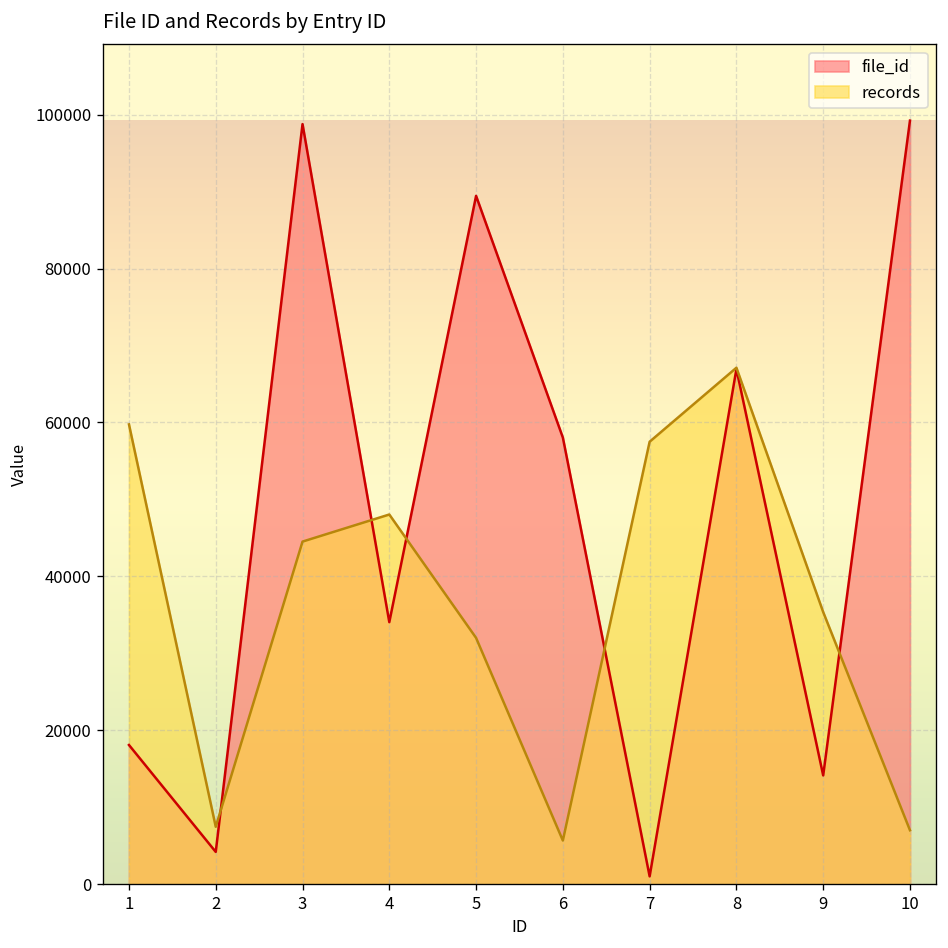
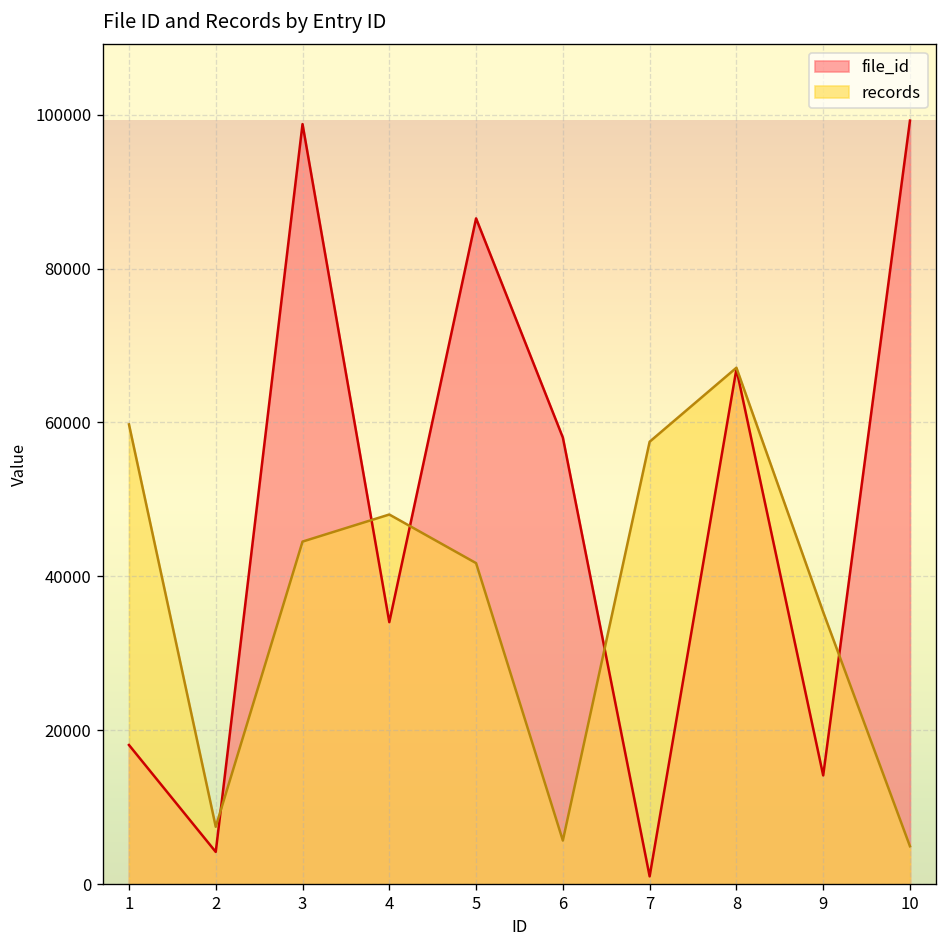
file_id, 5: 89000 -> 87000
records, 5: 32000 -> 42000
records, 10: 7000 -> 5000
